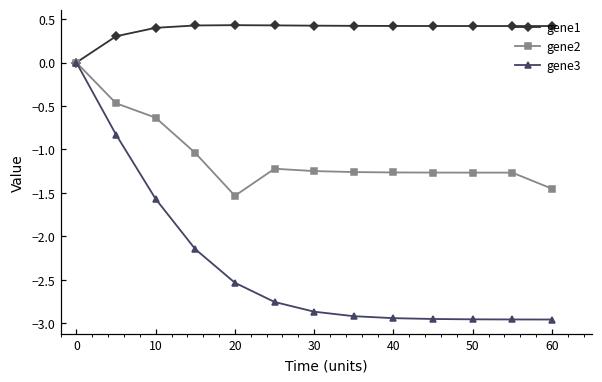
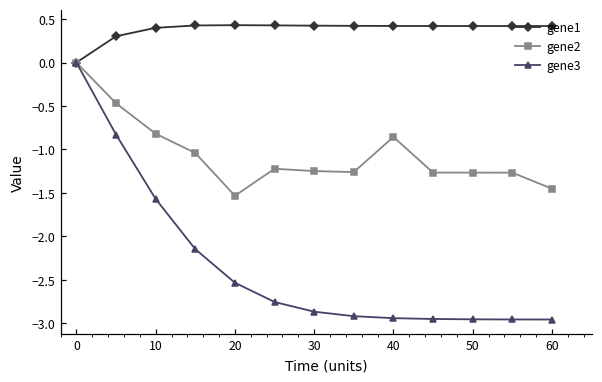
gene2, 10: -0.6 -> -0.8
gene2, 40: -1.3 -> -0.9
